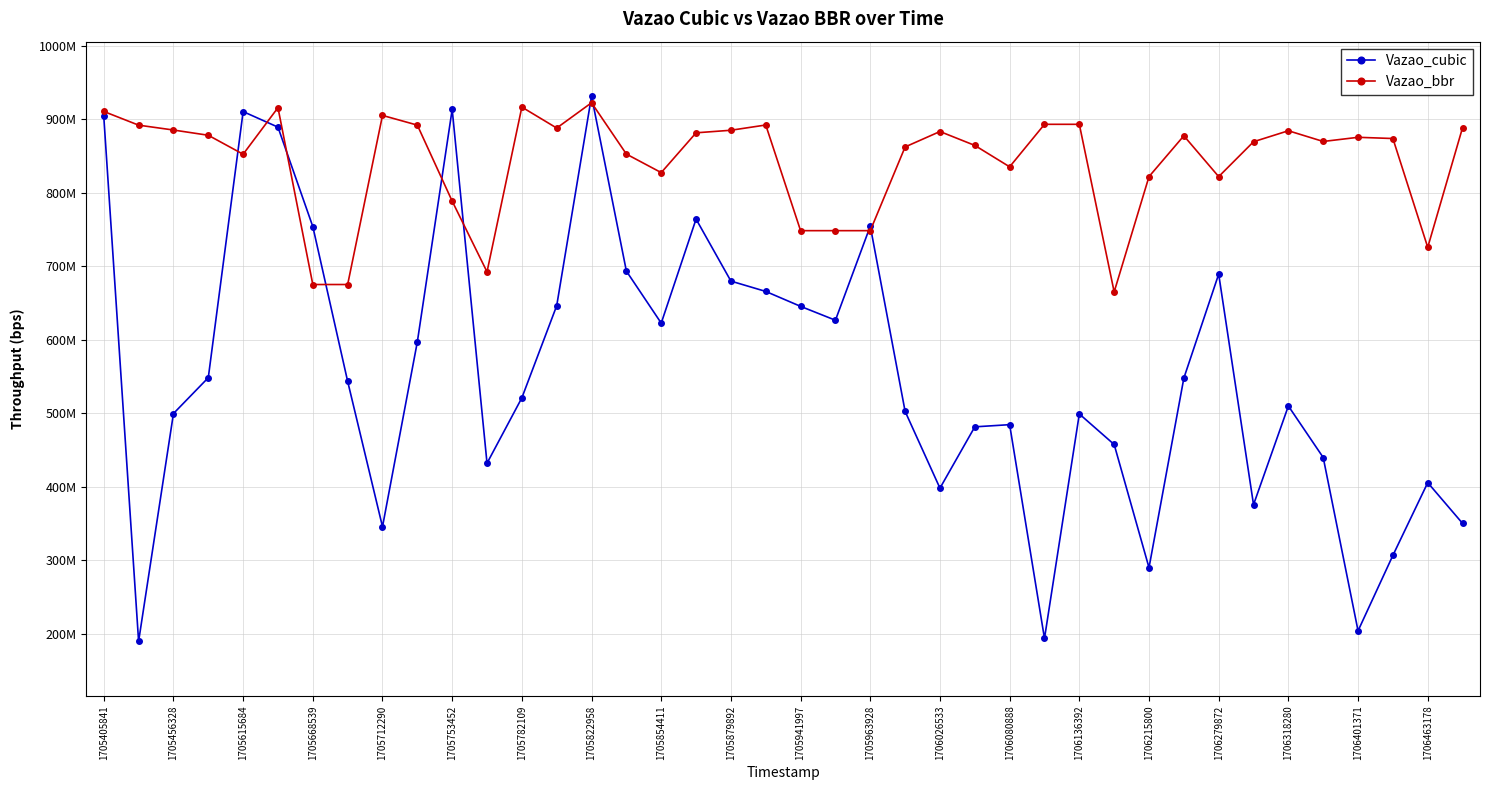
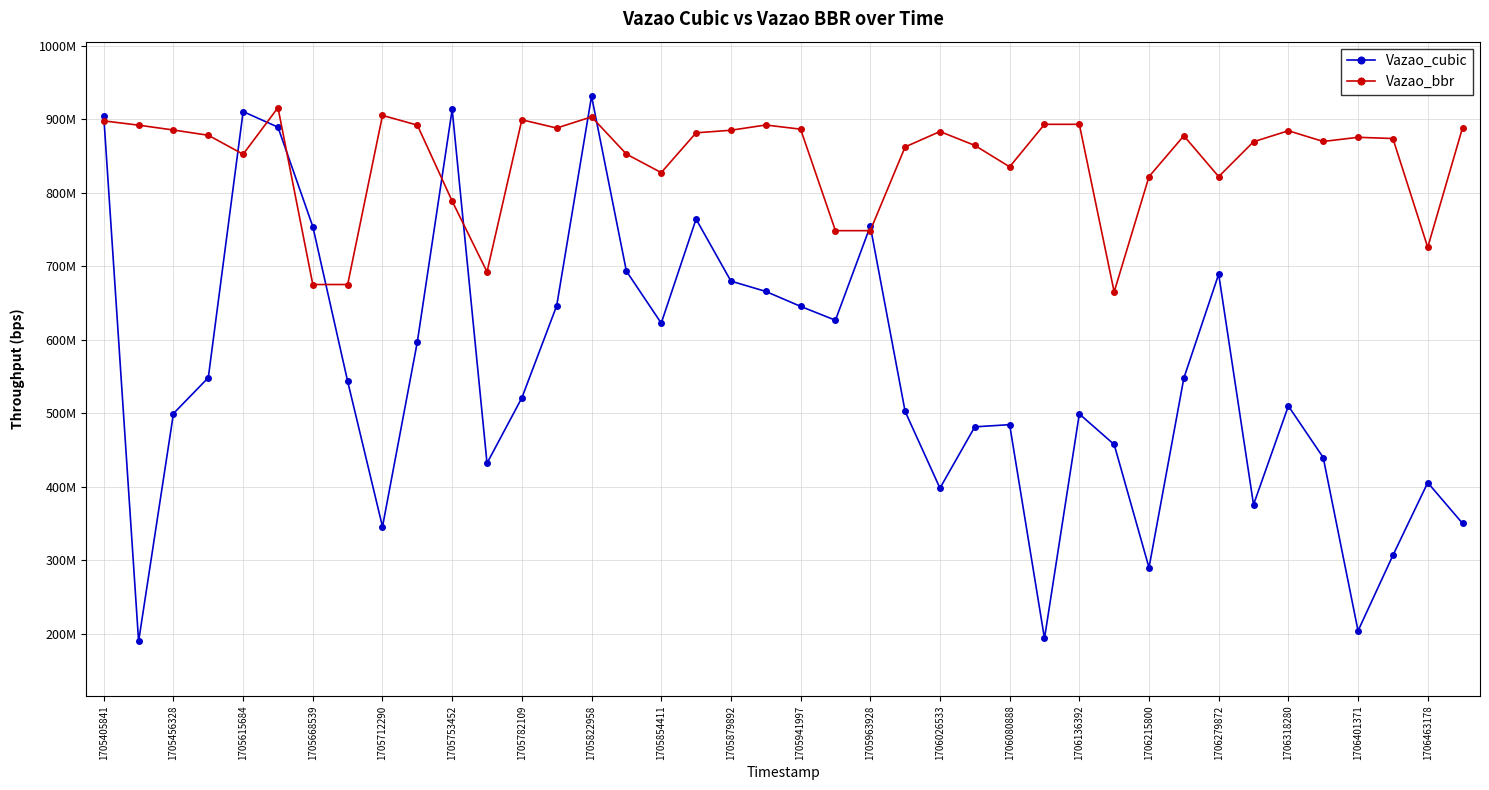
Vazao_bbr, 1705405841: 910000000 -> 900000000
Vazao_bbr, 1705782109: 920000000 -> 900000000
Vazao_bbr, 1705822958: 920000000 -> 900000000
Vazao_bbr, 1705941997: 750000000 -> 890000000
